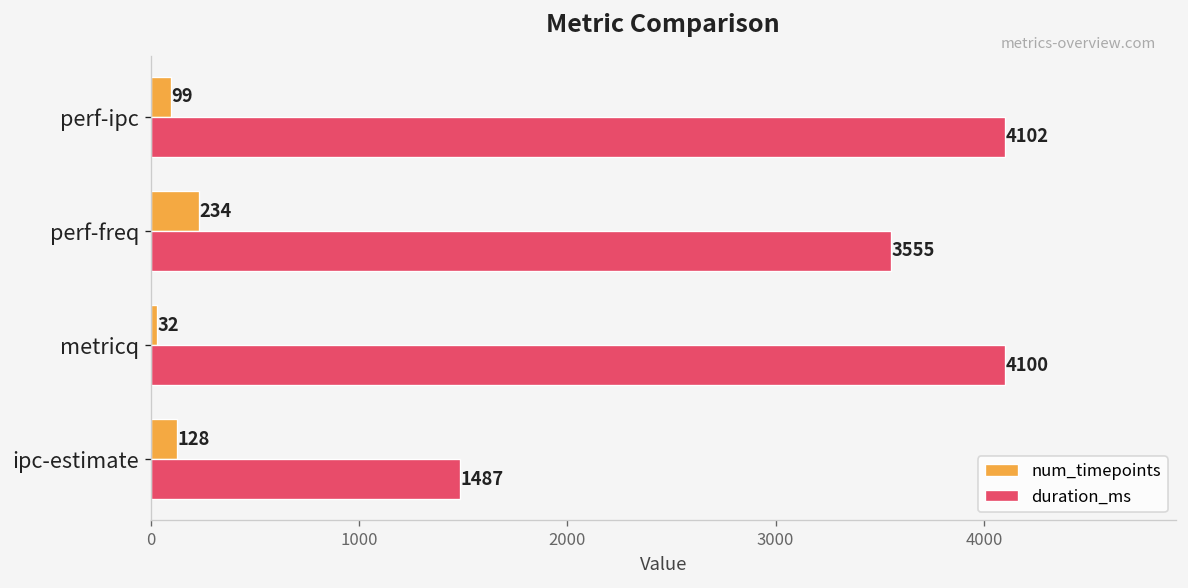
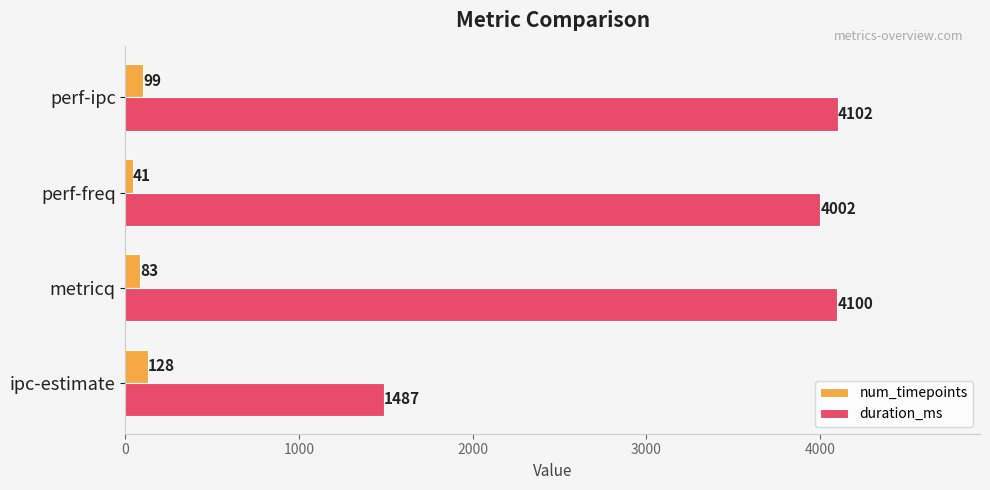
num_timepoints, perf-freq: 234 -> 41
duration_ms, perf-freq: 3555 -> 4002
num_timepoints, metricq: 32 -> 83
